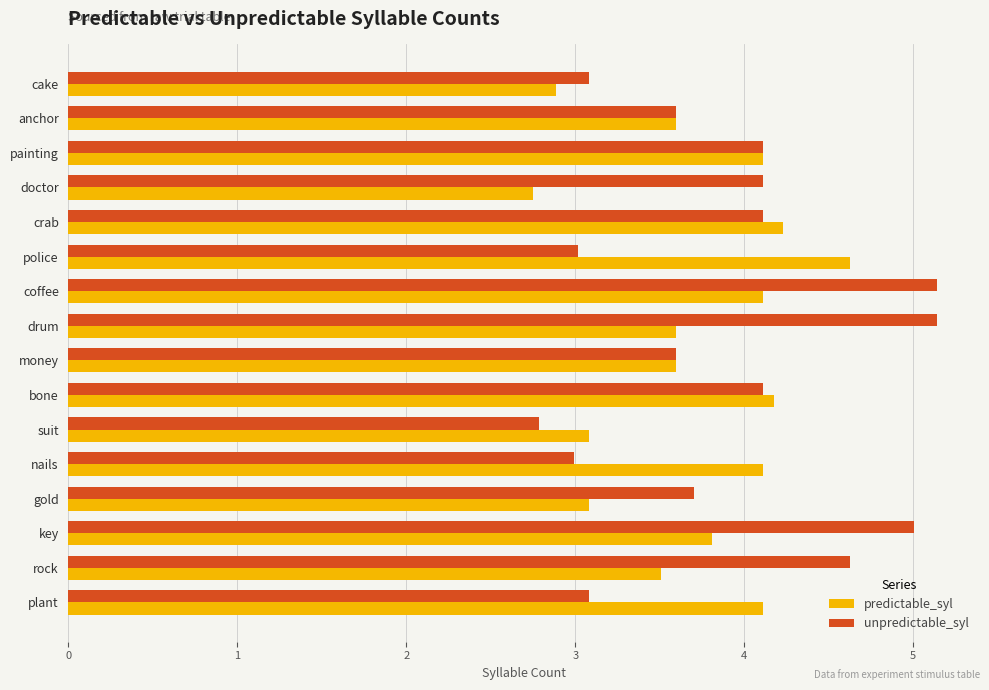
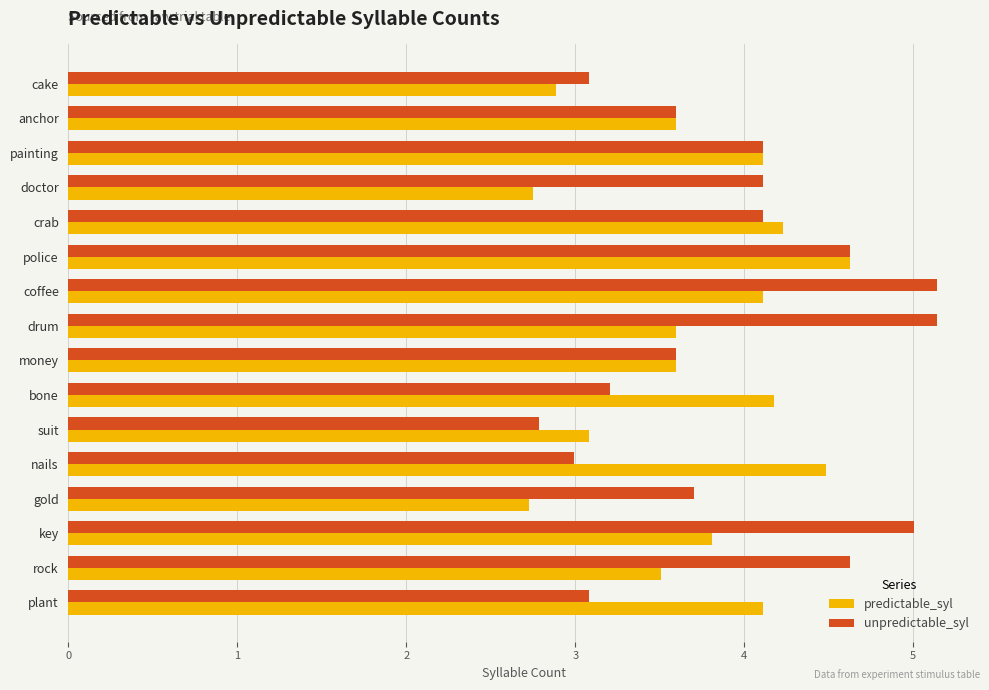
unpredictable_syl, police: 3.02 -> 4.63
unpredictable_syl, bone: 4.11 -> 3.21
predictable_syl, nails: 4.11 -> 4.48
predictable_syl, gold: 3.08 -> 2.73
